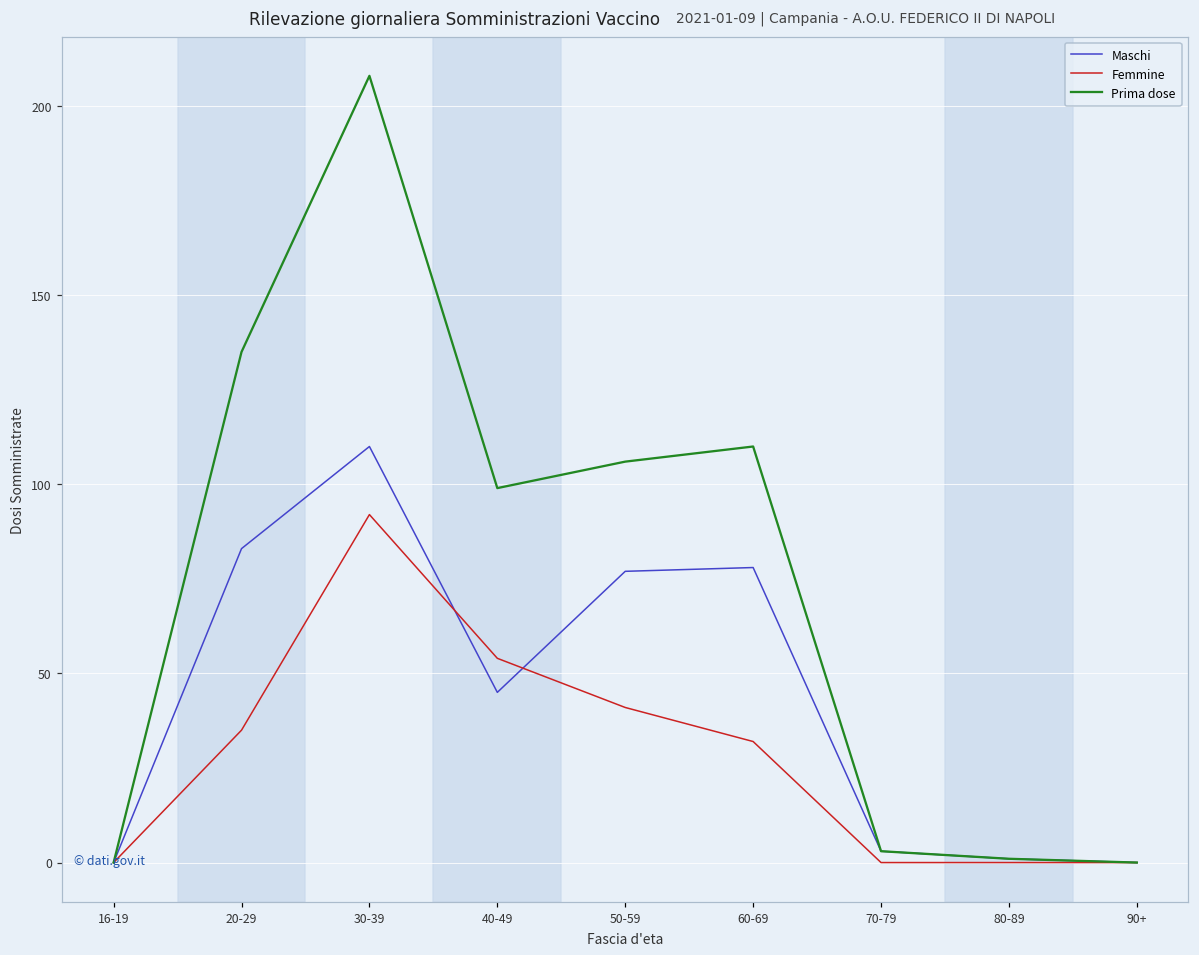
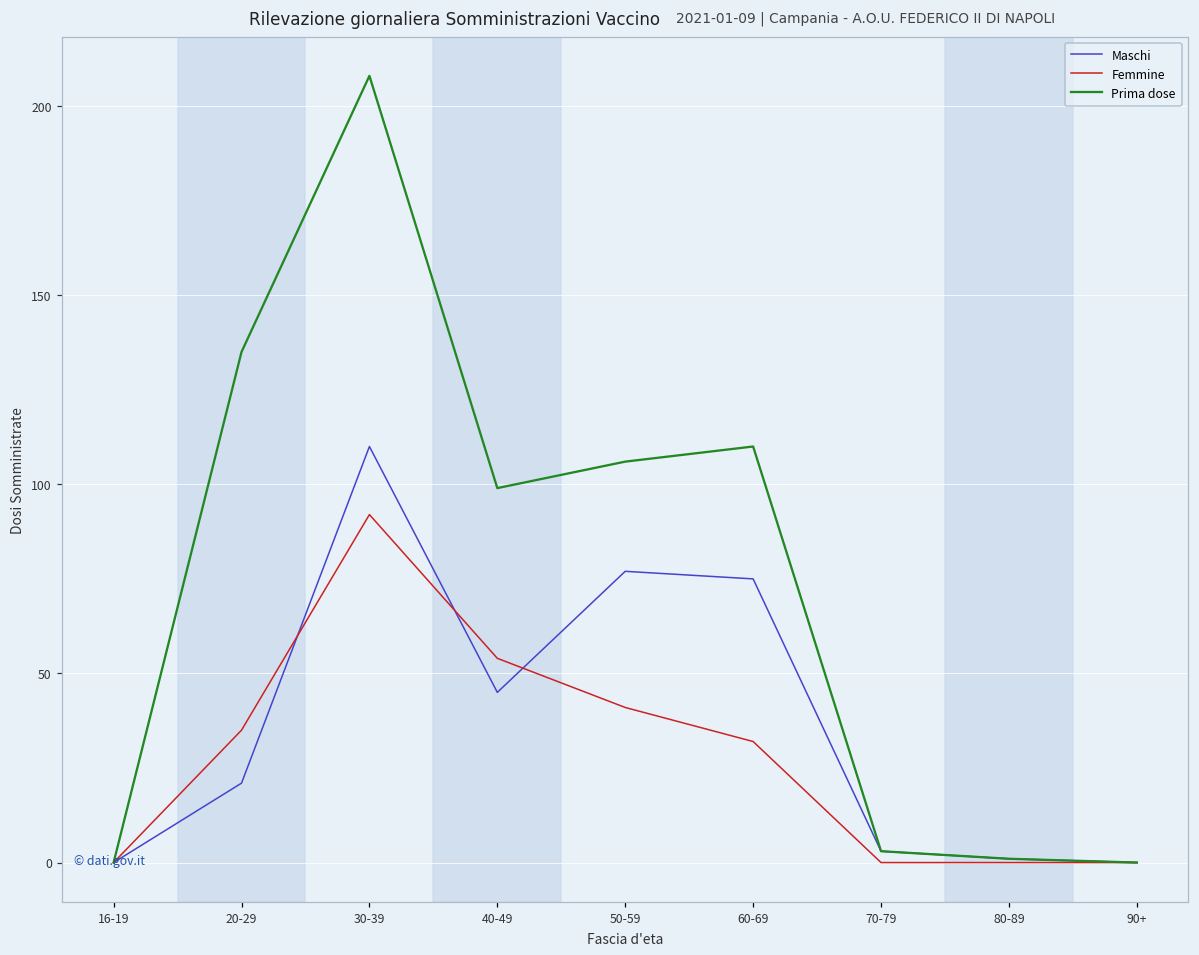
Maschi, 20-29: 83 -> 21
Maschi, 60-69: 78 -> 75
